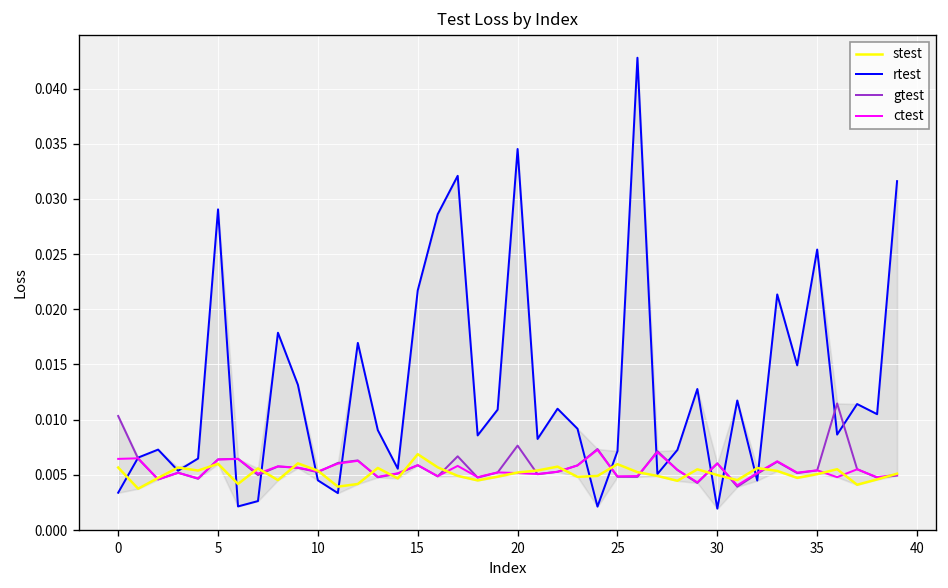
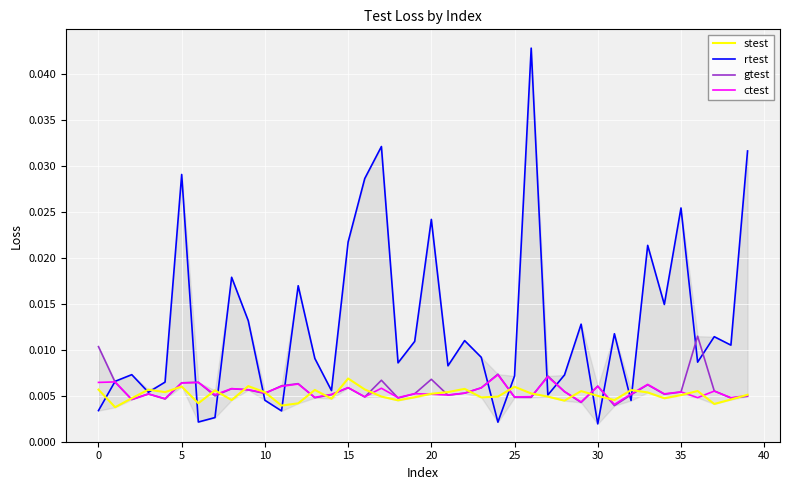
rtest, 20: 0.035 -> 0.024
gtest, 20: 0.008 -> 0.007
